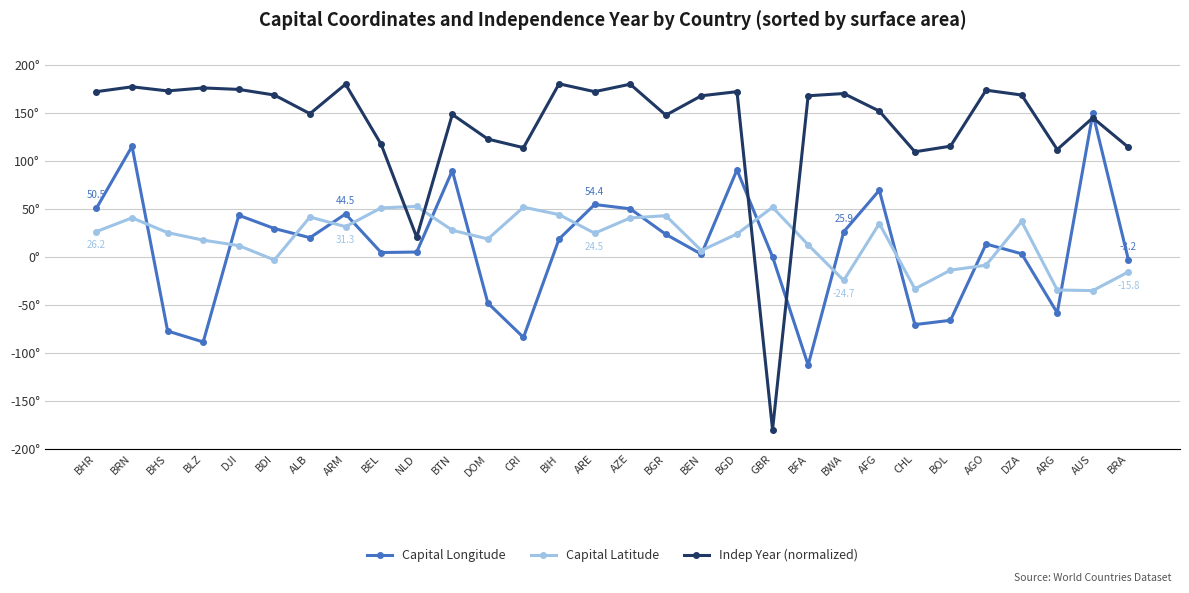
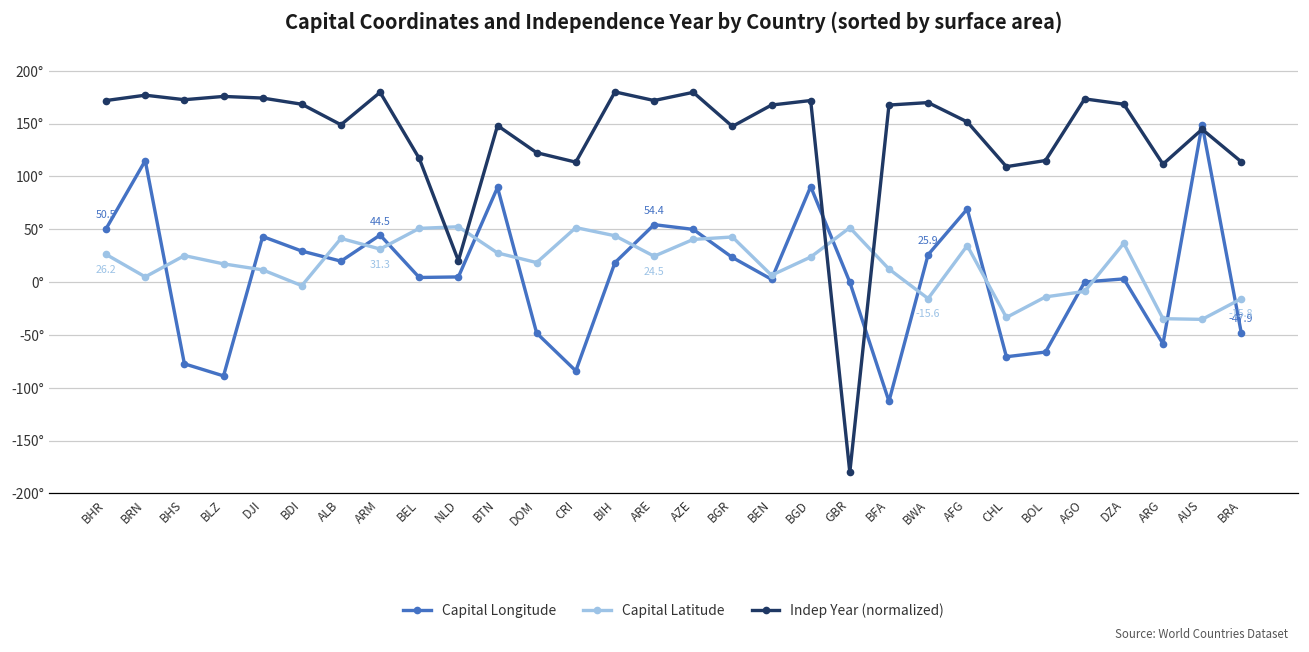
Capital Latitude, BRN: 40° -> 0°
Capital Latitude, BWA: -24.7 -> -15.6
Capital Longitude, AGO: 10° -> 0°
Capital Longitude, BRA: -3.2 -> -47.9
